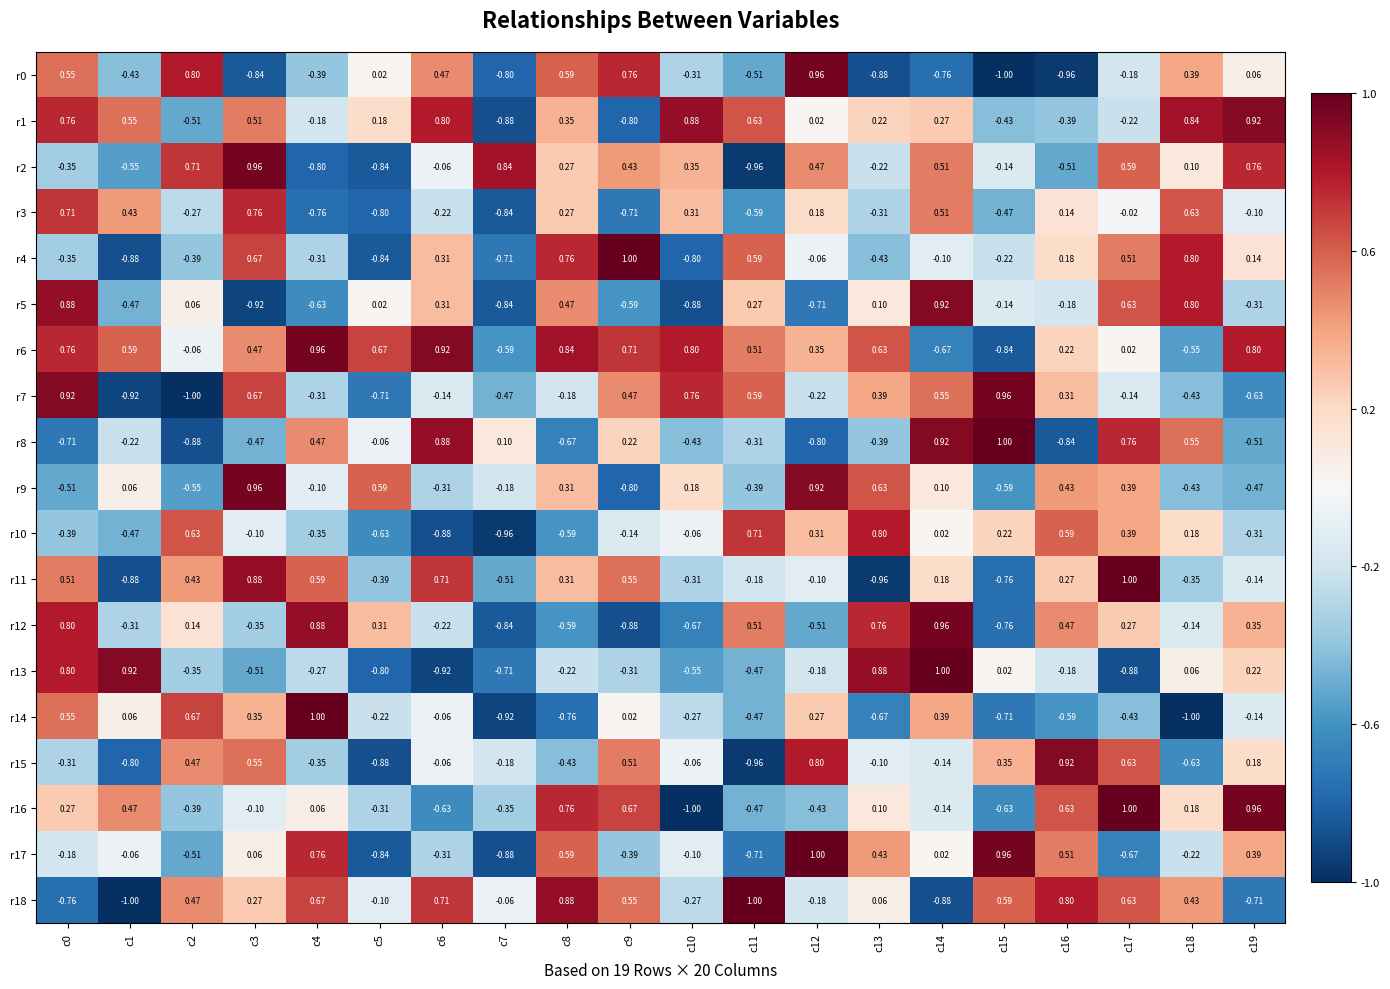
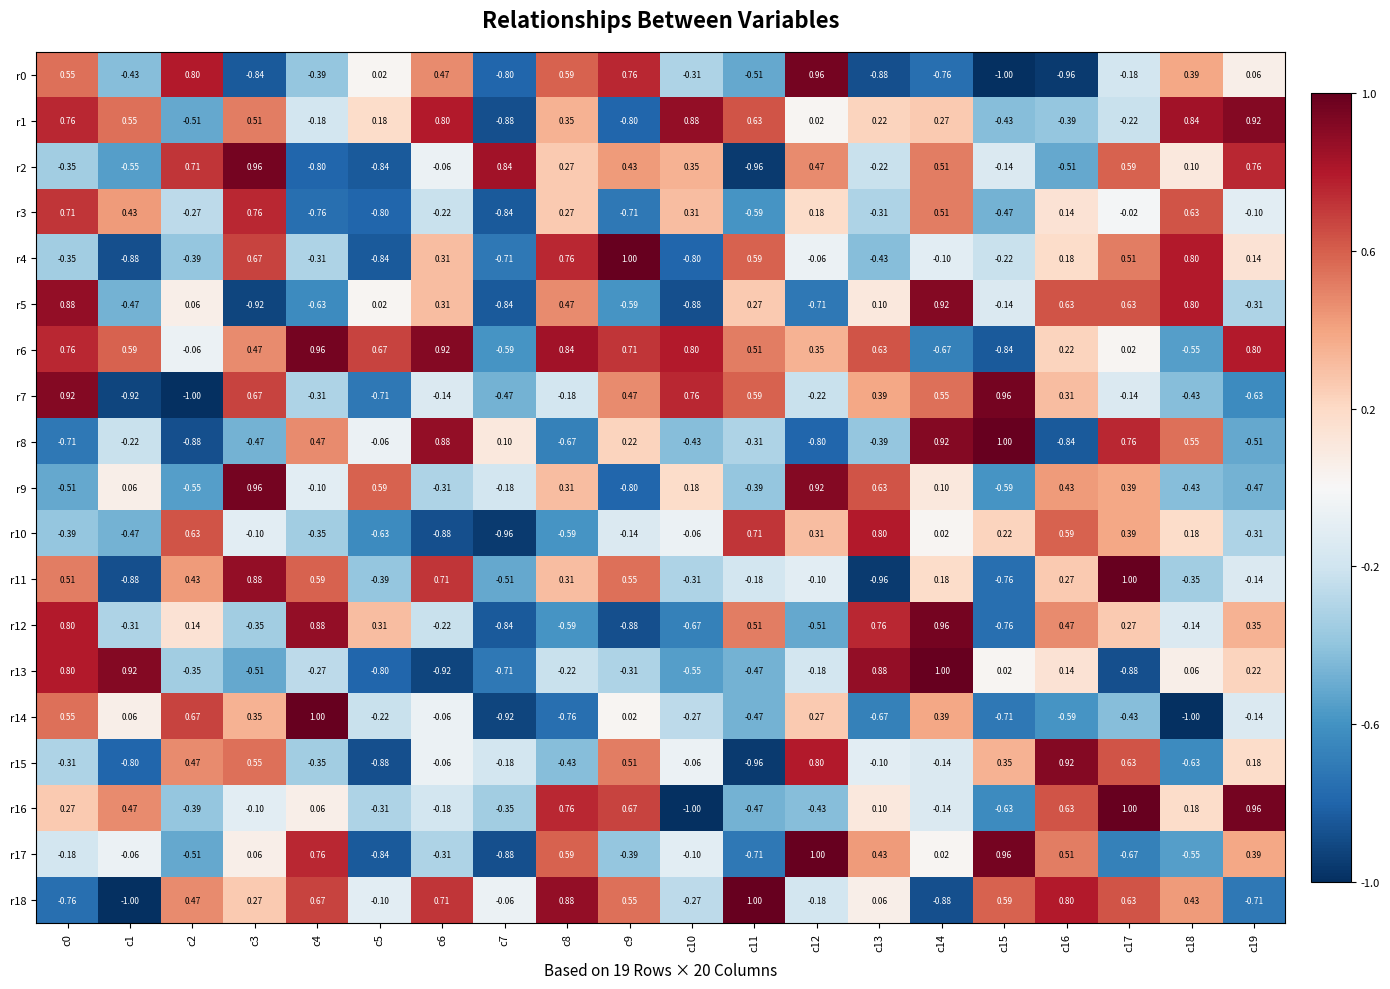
r5, c16: -0.18 -> 0.63
r13, c16: -0.18 -> 0.14
r16, c6: -0.63 -> -0.18
r17, c18: -0.22 -> -0.55
